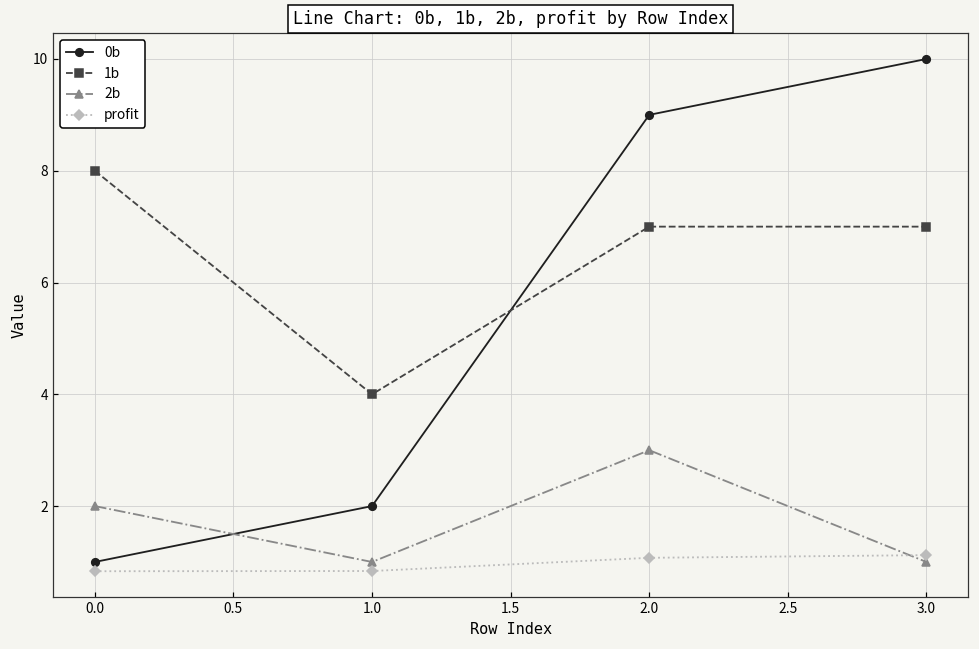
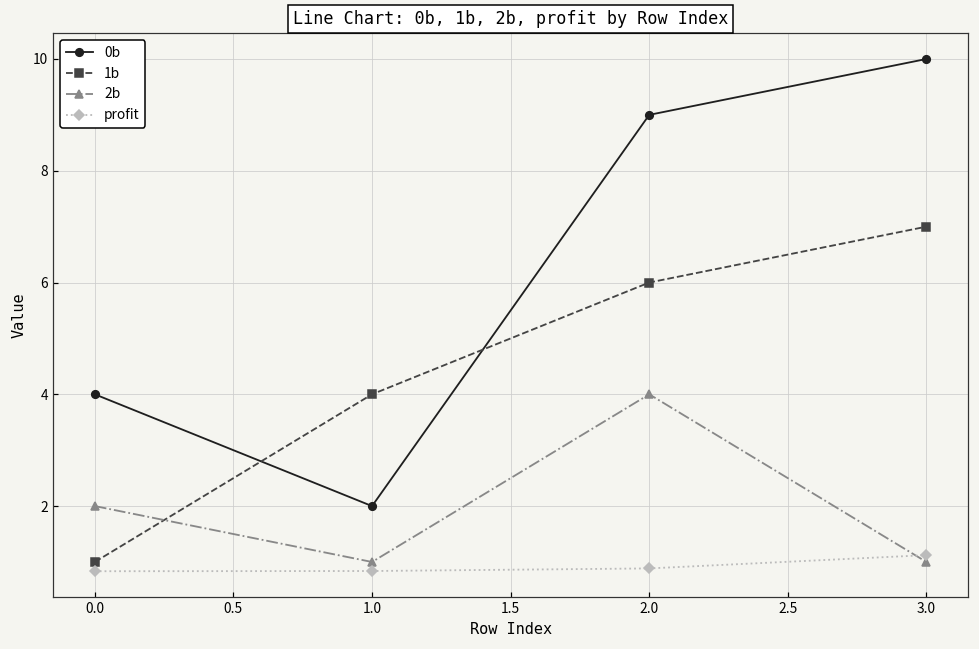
0b, 0.0: 1 -> 4
1b, 0.0: 8 -> 1
1b, 2.0: 7 -> 6
2b, 2.0: 3 -> 4
profit, 2.0: 1.1 -> 0.9
